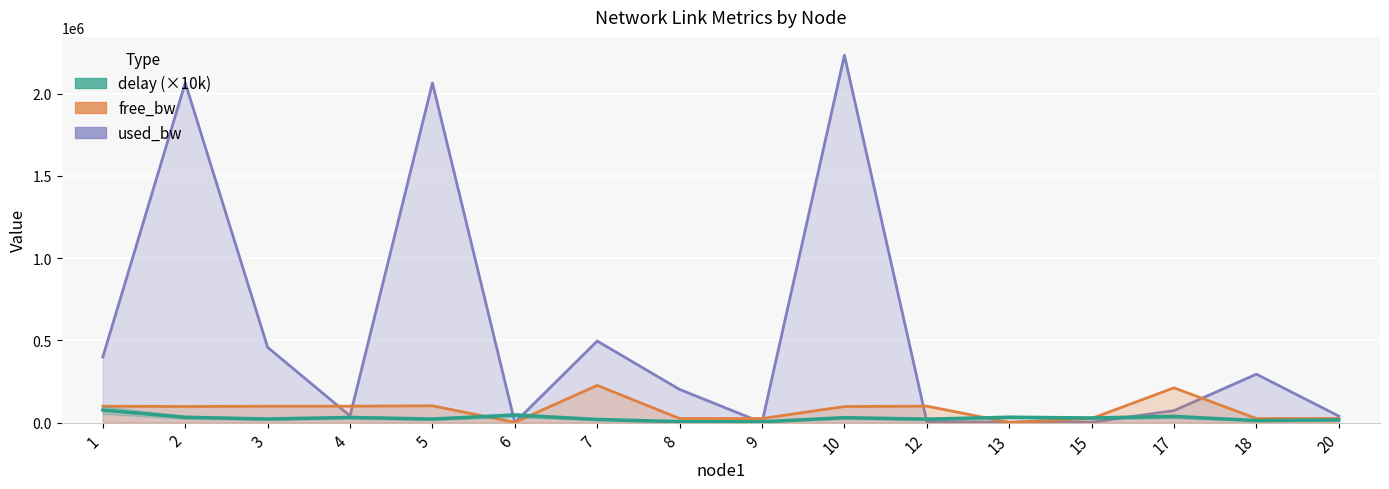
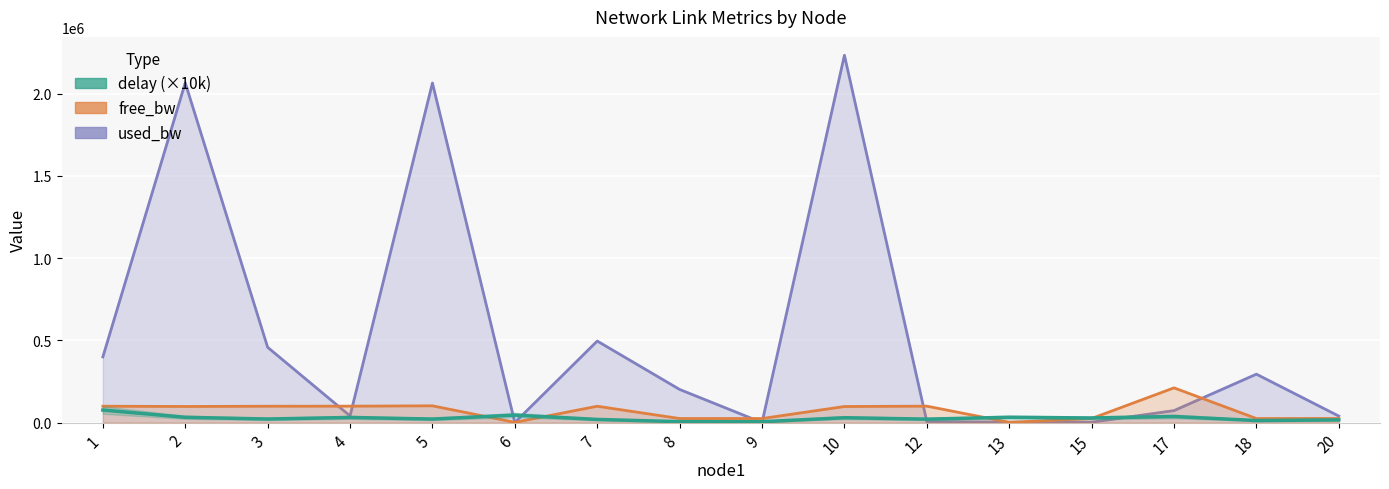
free_bw, 7: 230000 -> 100000
